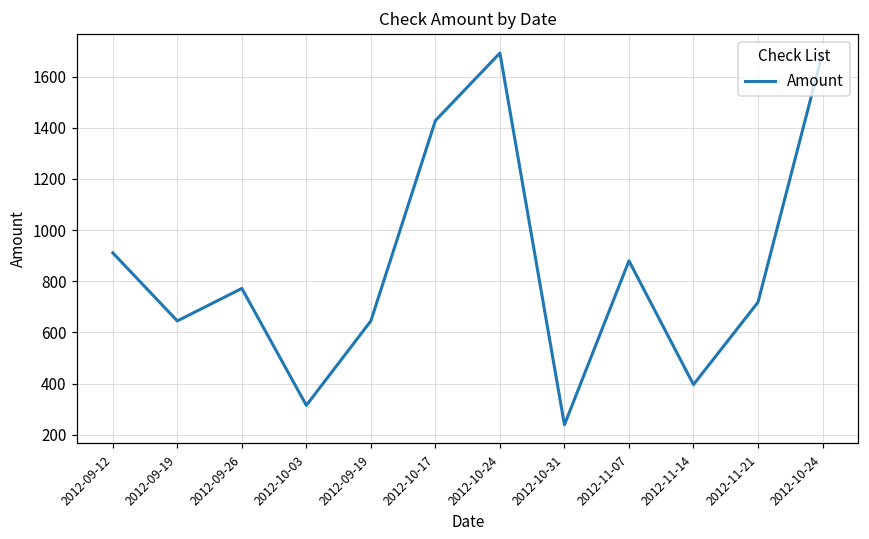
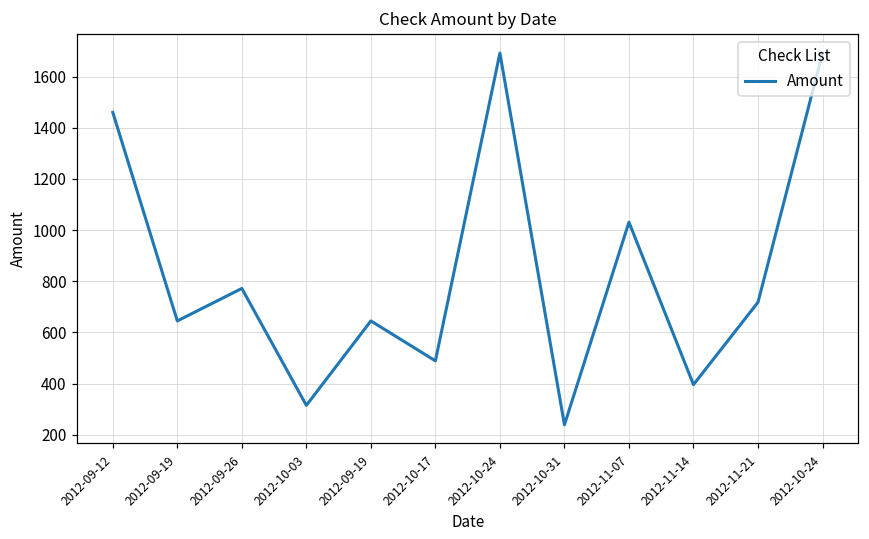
2012-09-12: 910 -> 1460
2012-10-17: 1430 -> 490
2012-11-07: 880 -> 1030
